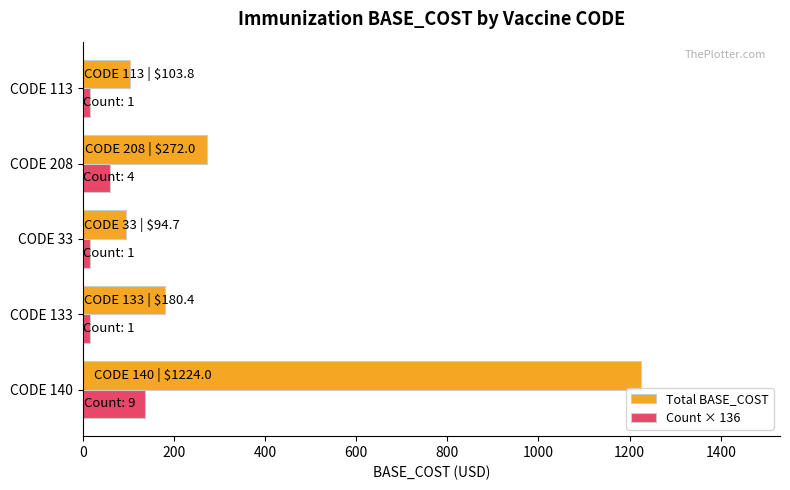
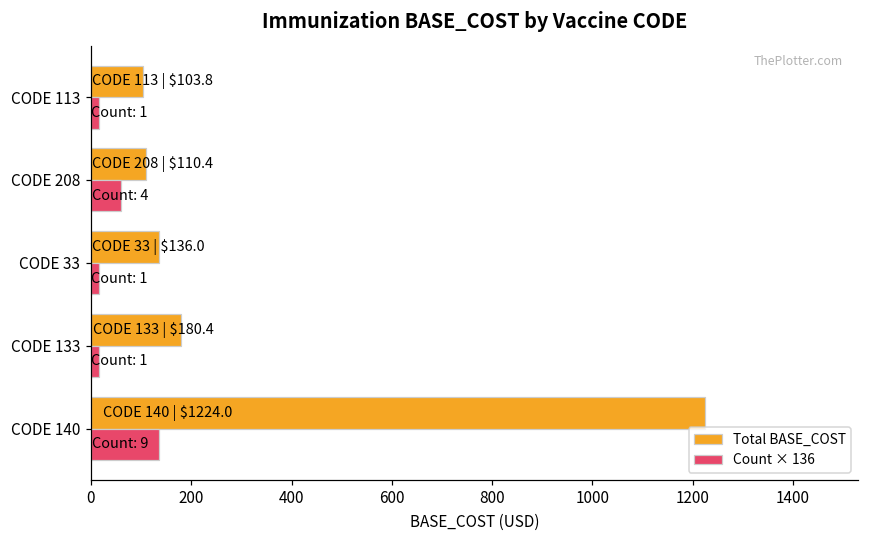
Total BASE_COST, CODE 208: $272.0 -> $110.4
Total BASE_COST, CODE 33: $94.7 -> $136.0
